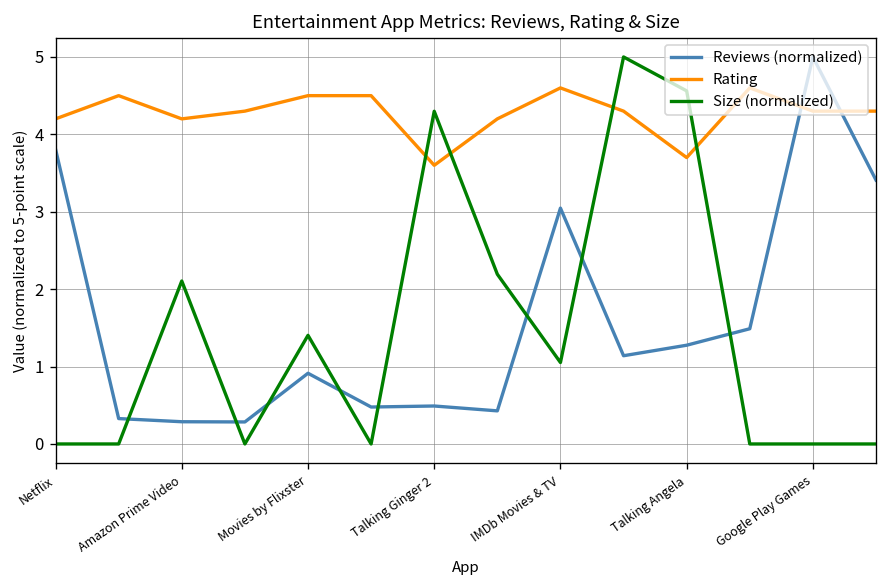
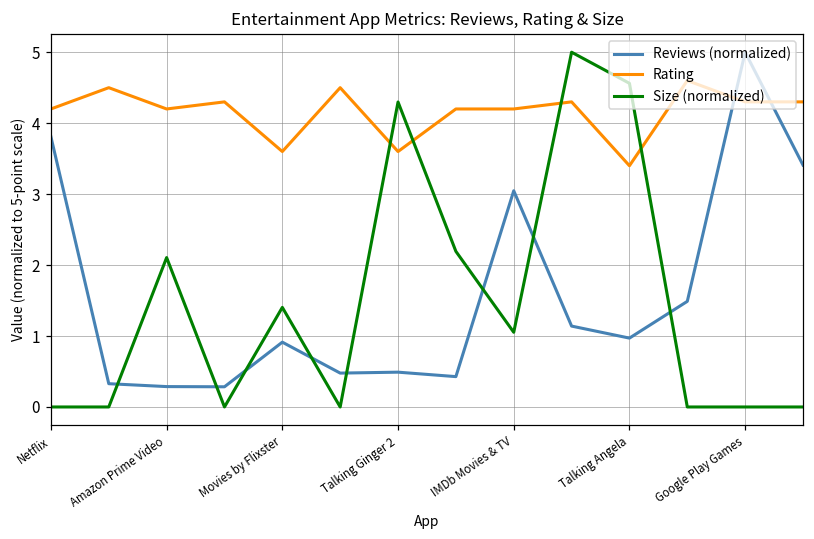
Rating, Movies by Flixster: 4.5 -> 3.6
Rating, IMDb Movies & TV: 4.6 -> 4.2
Reviews (normalized), Talking Angela: 1.3 -> 1.0
Rating, Talking Angela: 3.7 -> 3.4
